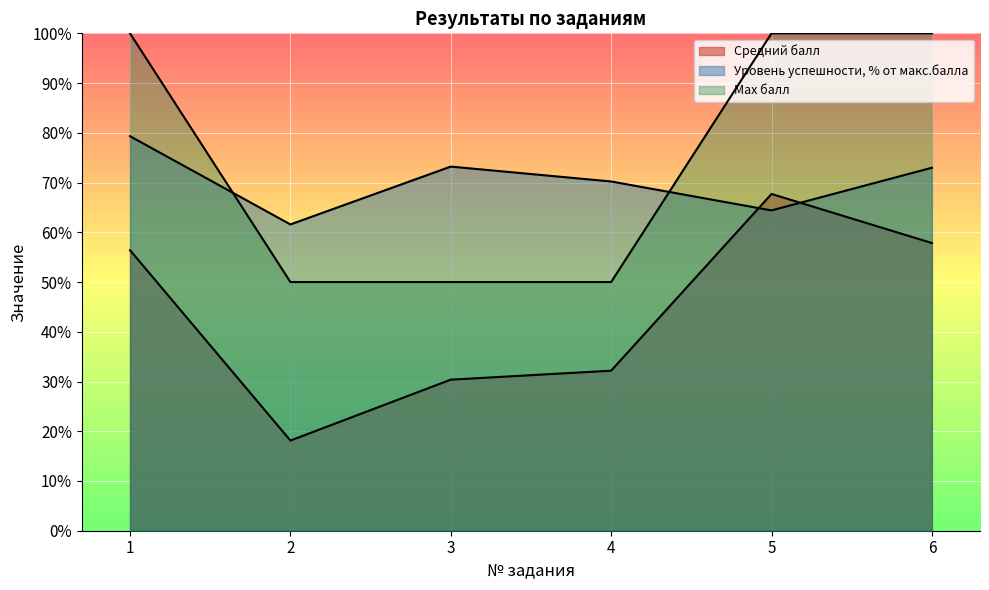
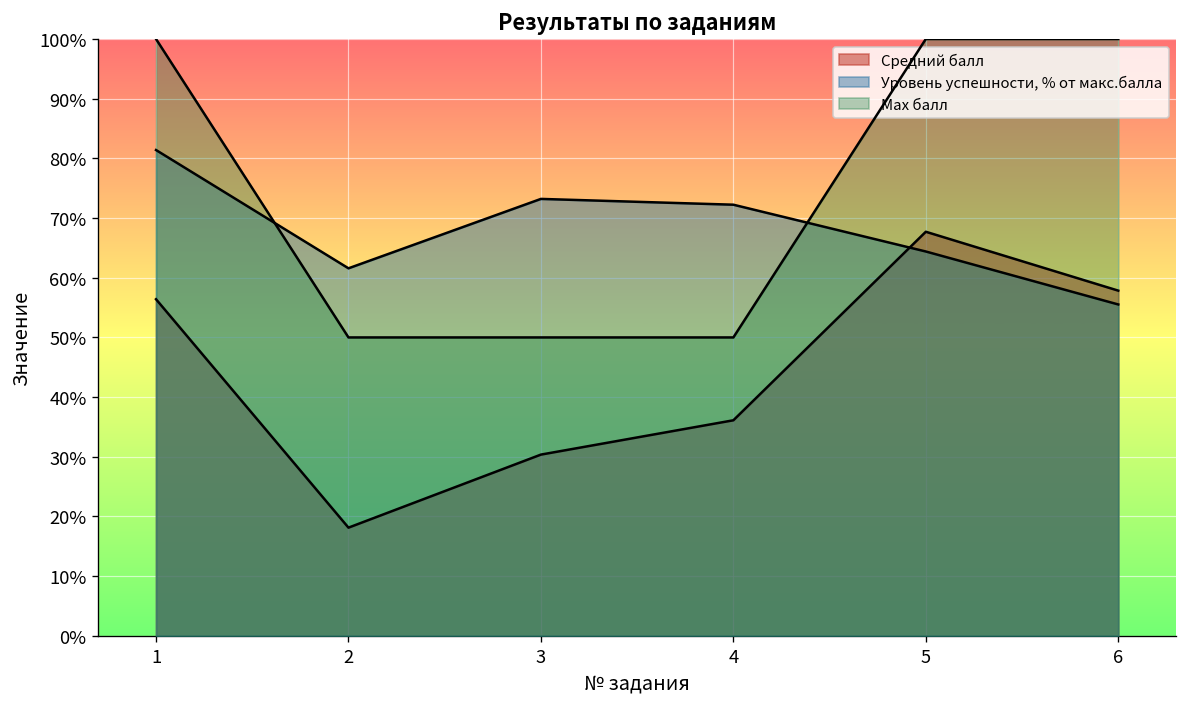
Уровень успешности, % от макс.балла, 1: 79% -> 81%
Средний балл, 4: 32% -> 36%
Уровень успешности, % от макс.балла, 4: 70% -> 72%
Уровень успешности, % от макс.балла, 6: 73% -> 56%
